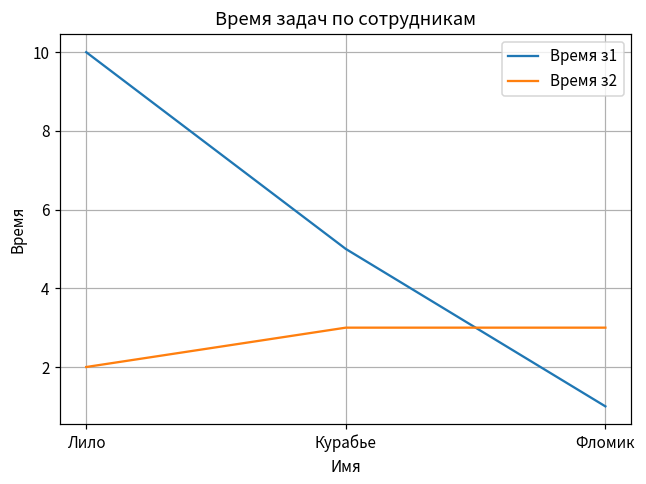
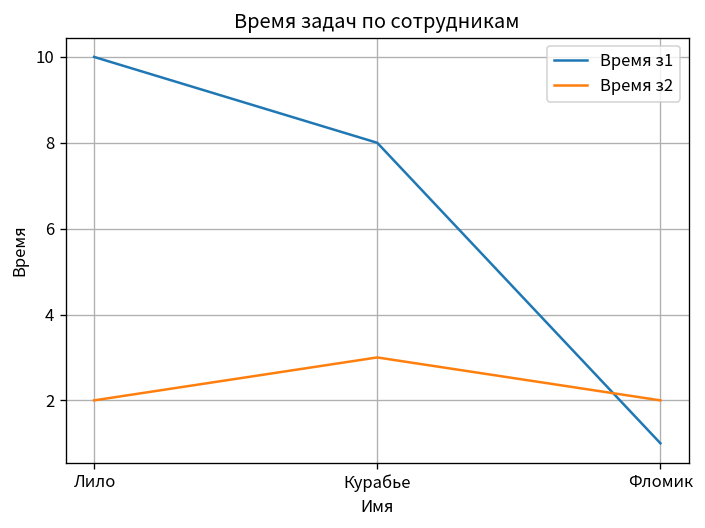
Время з1, Курабье: 5 -> 8
Время з2, Фломик: 3 -> 2
